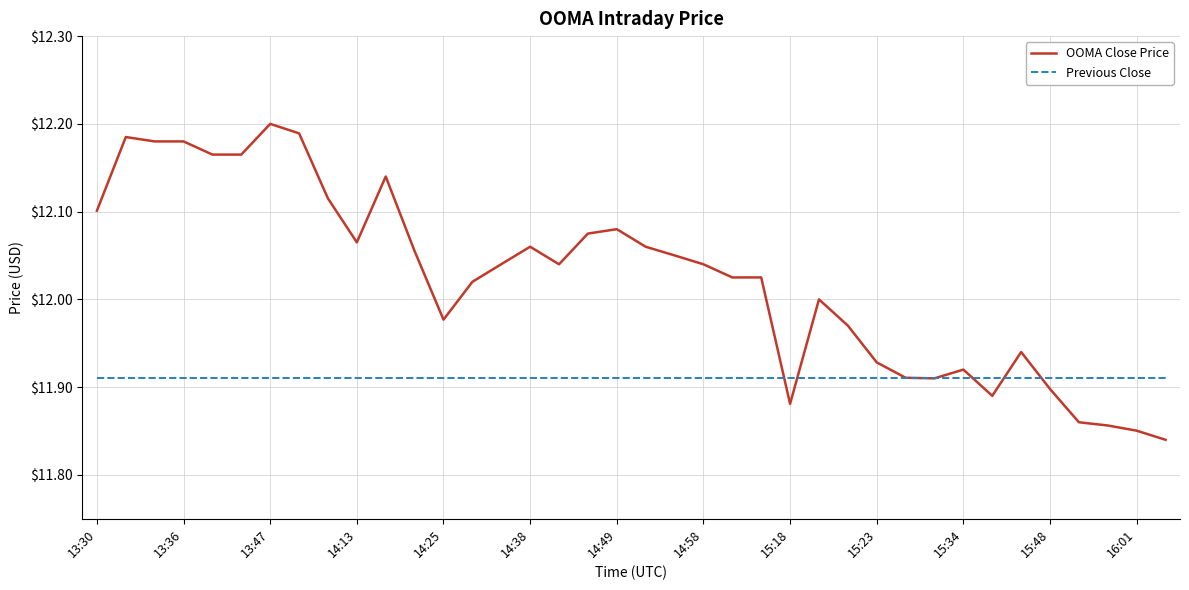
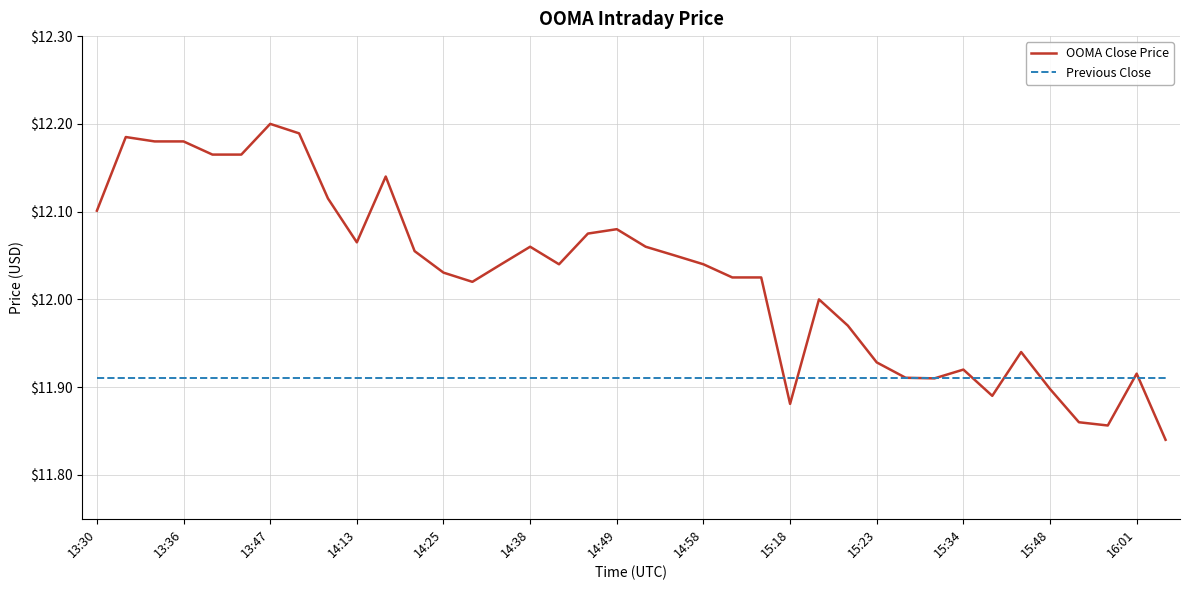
OOMA Close Price, 14:25: $11.98 -> $12.03
OOMA Close Price, 16:01: $11.85 -> $11.92
